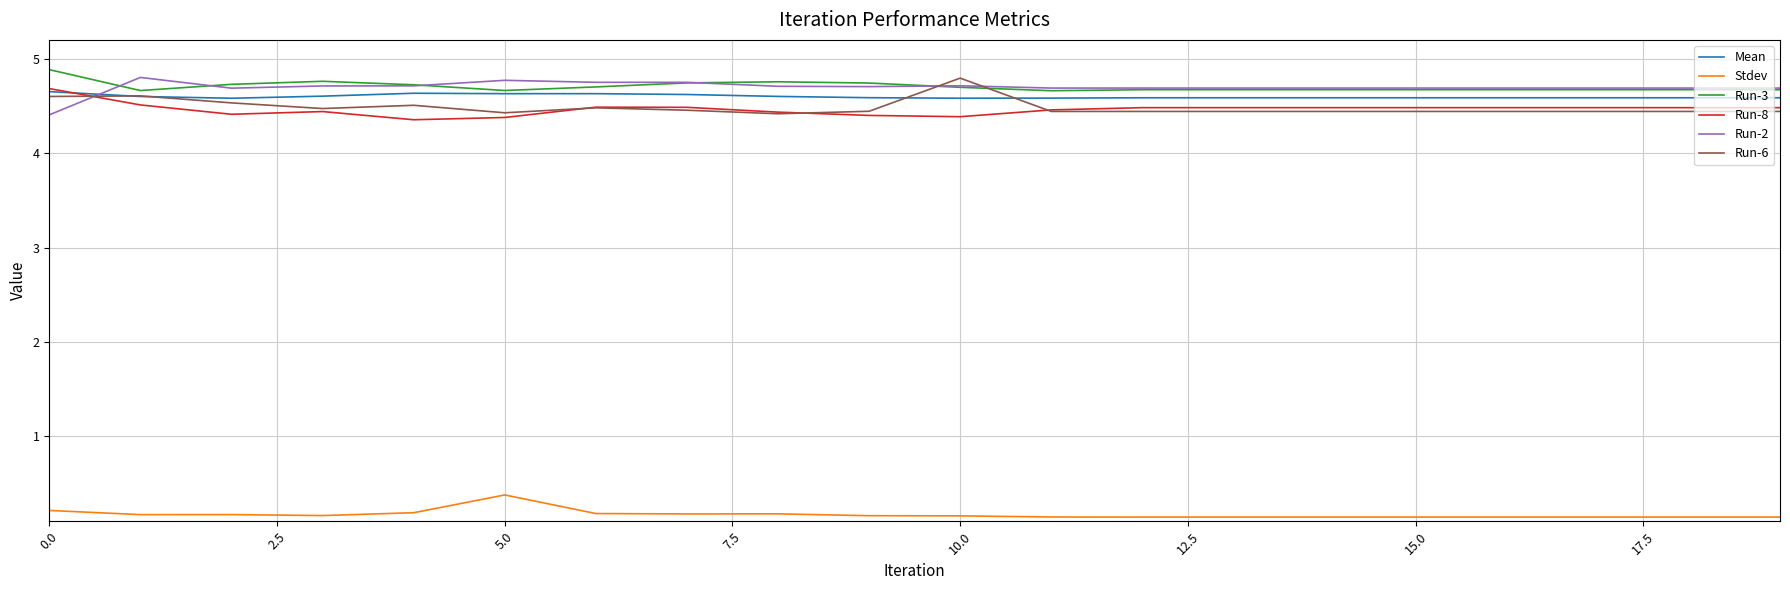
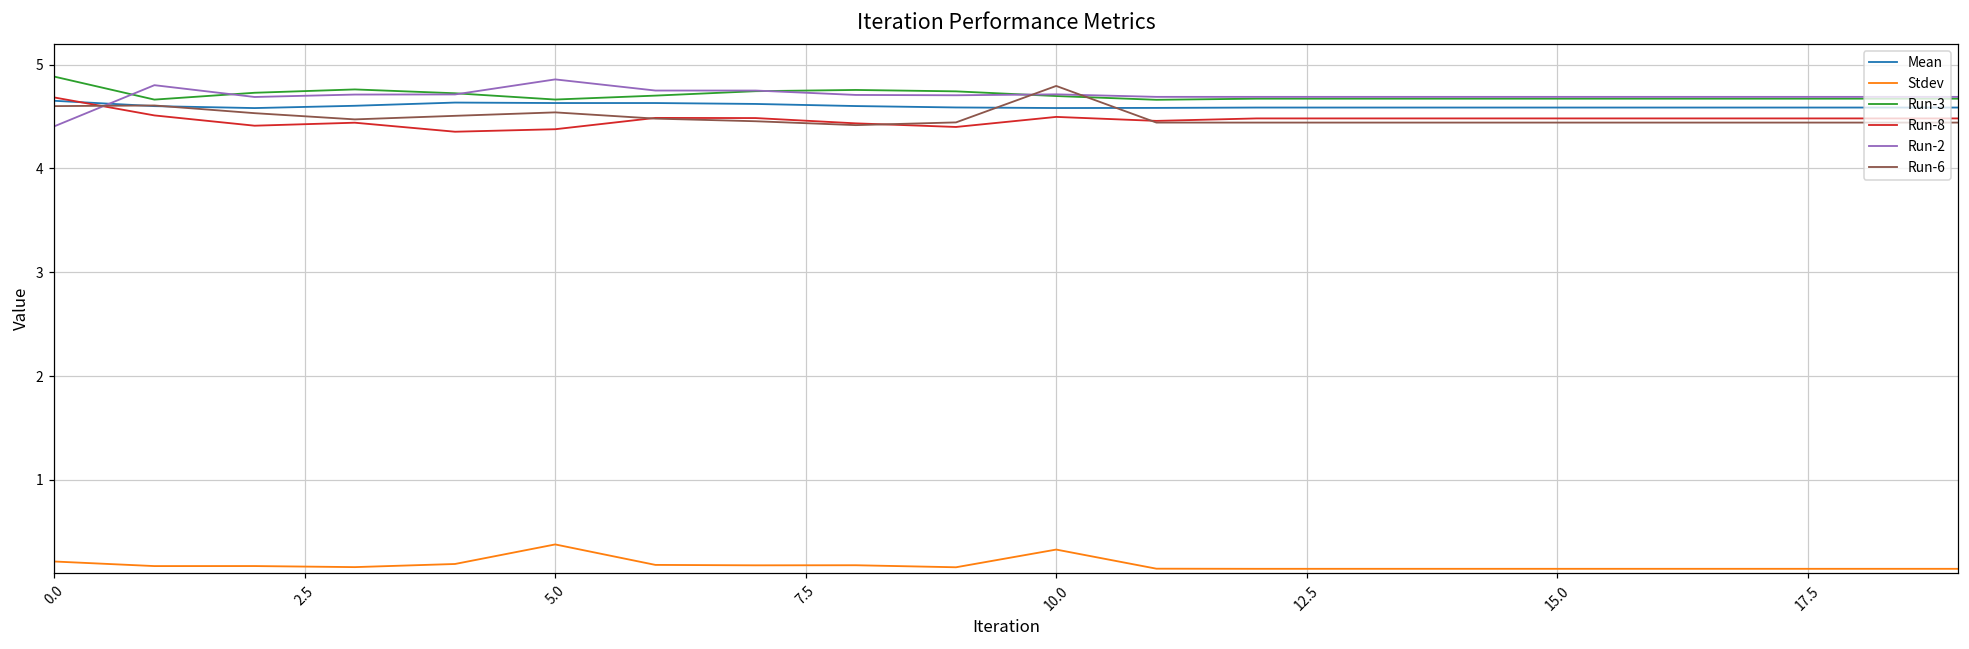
Run-2, 5.0: 4.8 -> 4.9
Run-6, 5.0: 4.4 -> 4.5
Stdev, 10.0: 0.2 -> 0.3
Run-8, 10.0: 4.4 -> 4.5
